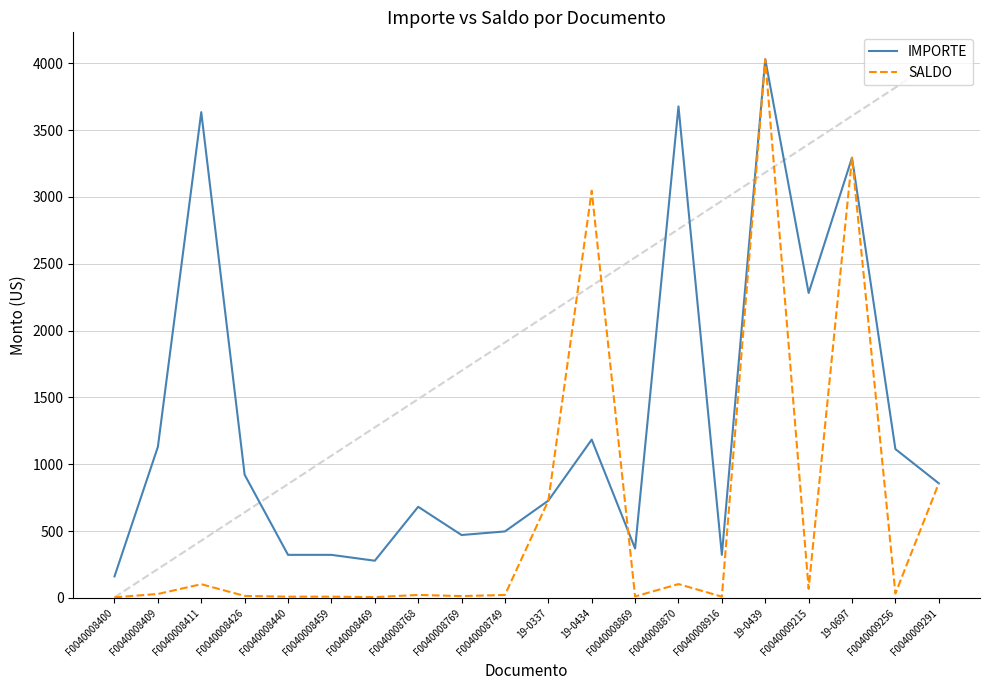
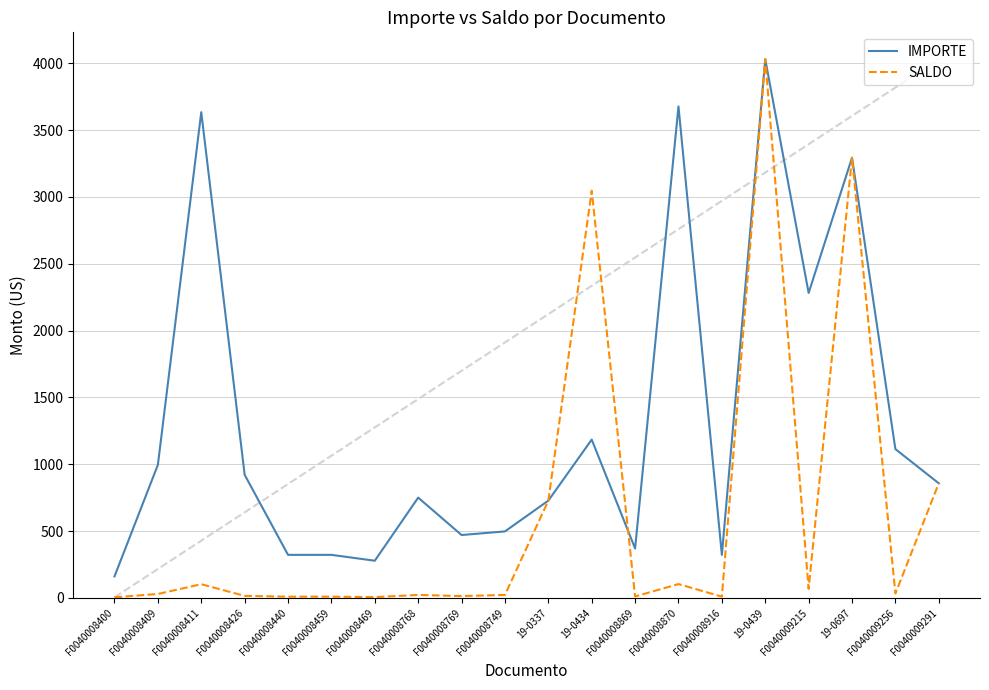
IMPORTE, F0040008409: 1130 -> 1000
IMPORTE, F0040008768: 680 -> 750
